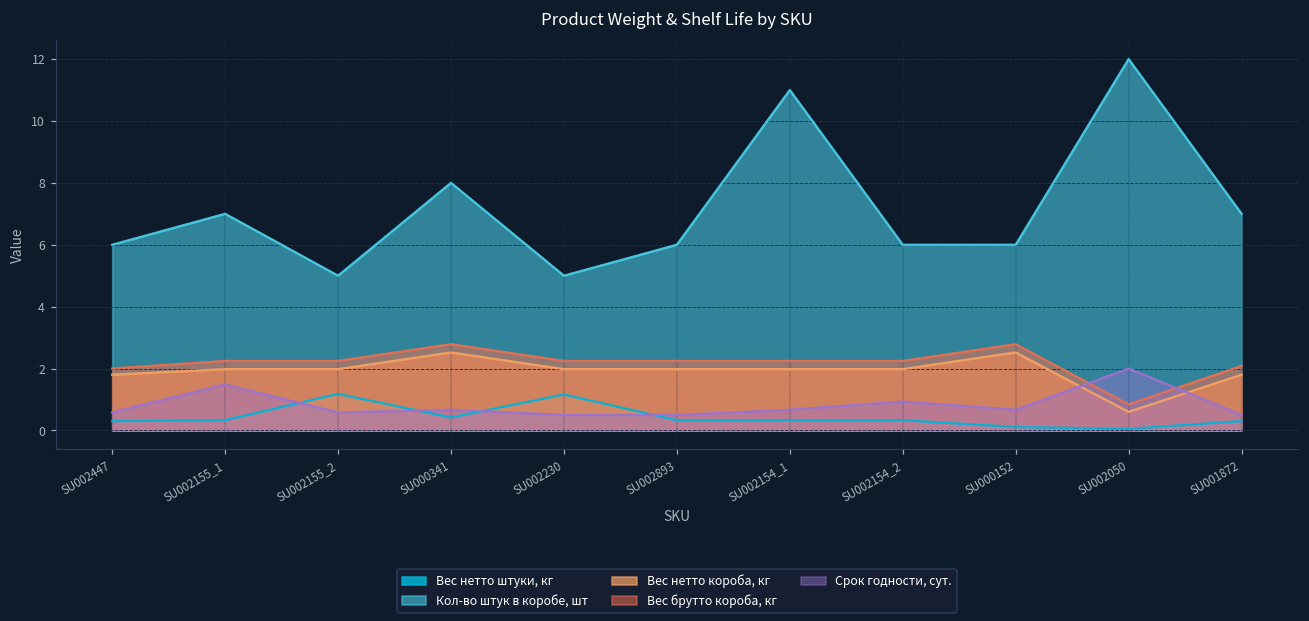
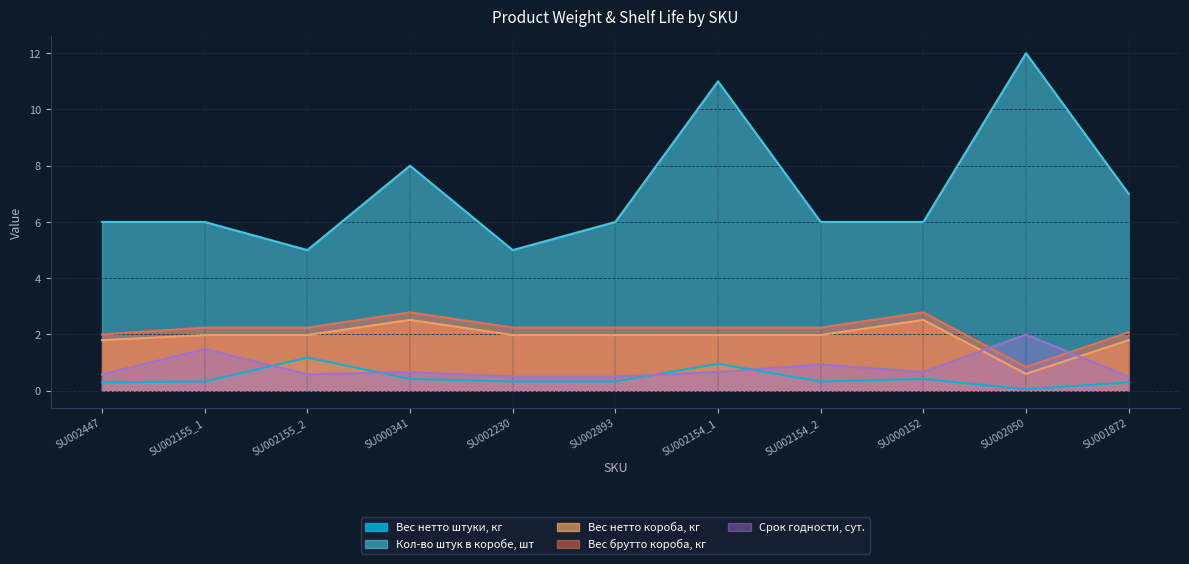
Кол-во штук в коробе, шт, SU002155_1: 7 -> 6
Вес нетто штуки, кг, SU002230: 1.2 -> 0.3
Вес нетто штуки, кг, SU002154_1: 0.3 -> 1.0
Вес нетто штуки, кг, SU000152: 0.1 -> 0.4
